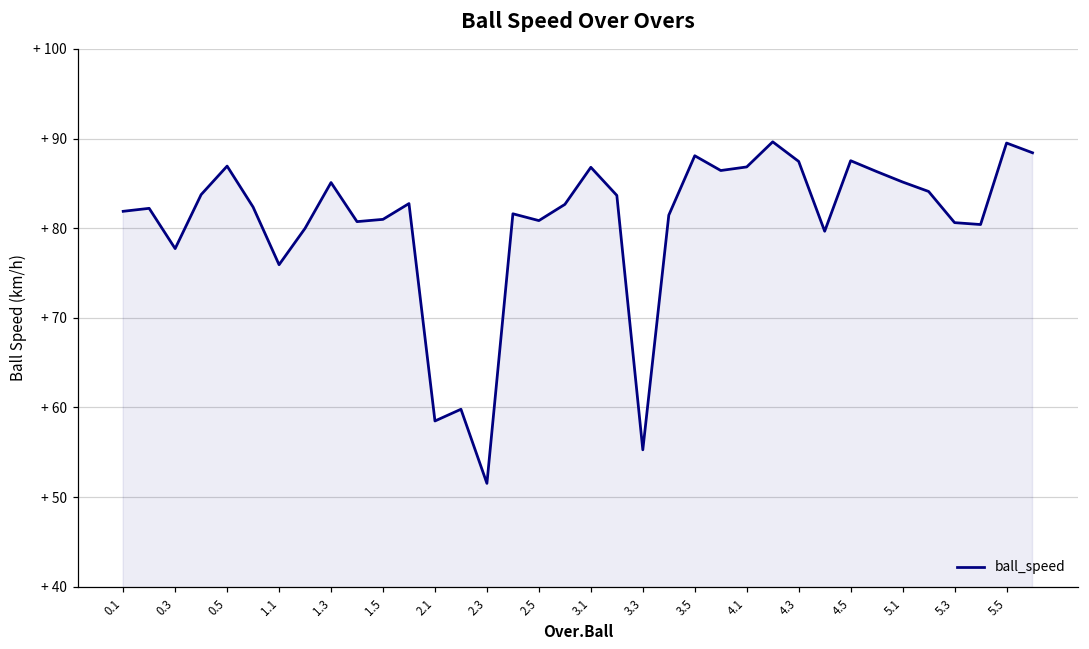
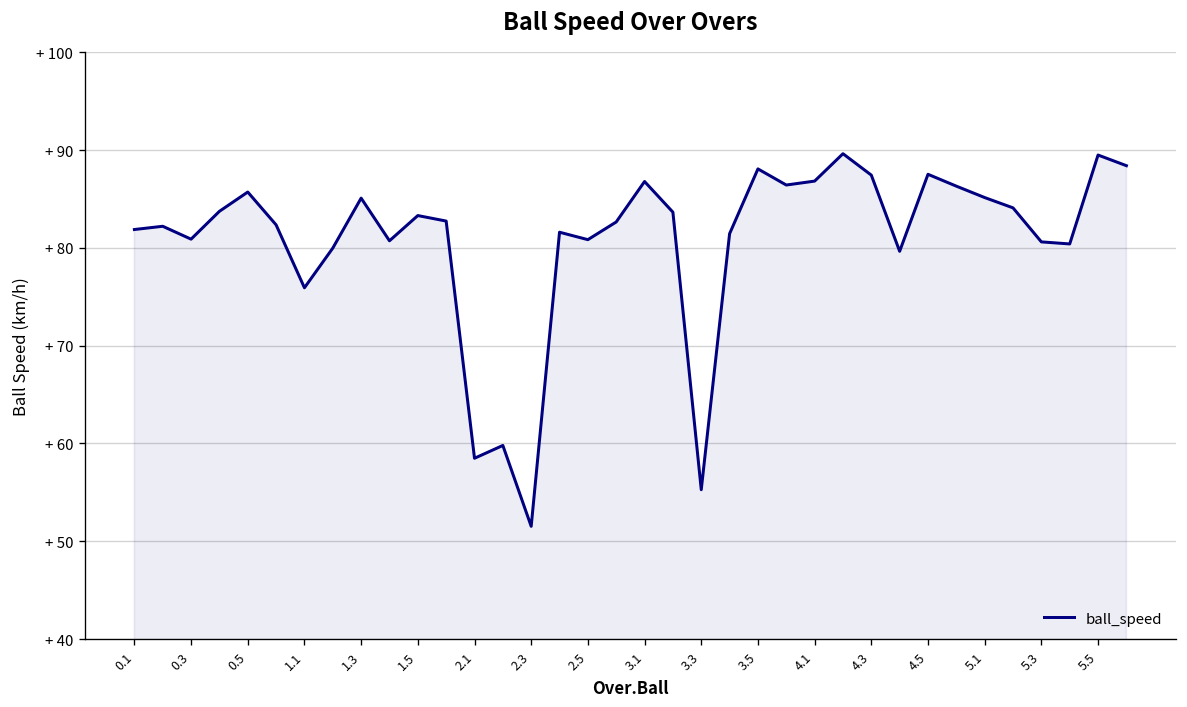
0.3: + 78 -> + 81
0.5: + 87 -> + 86
1.5: + 81 -> + 83
